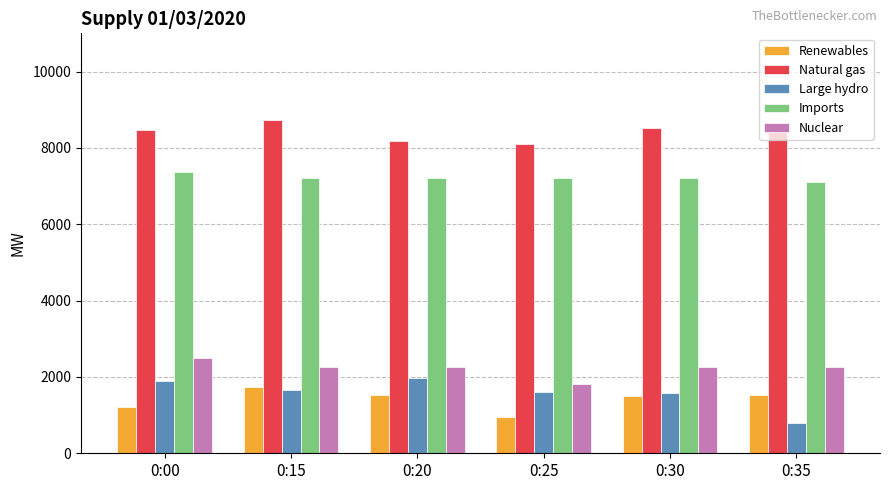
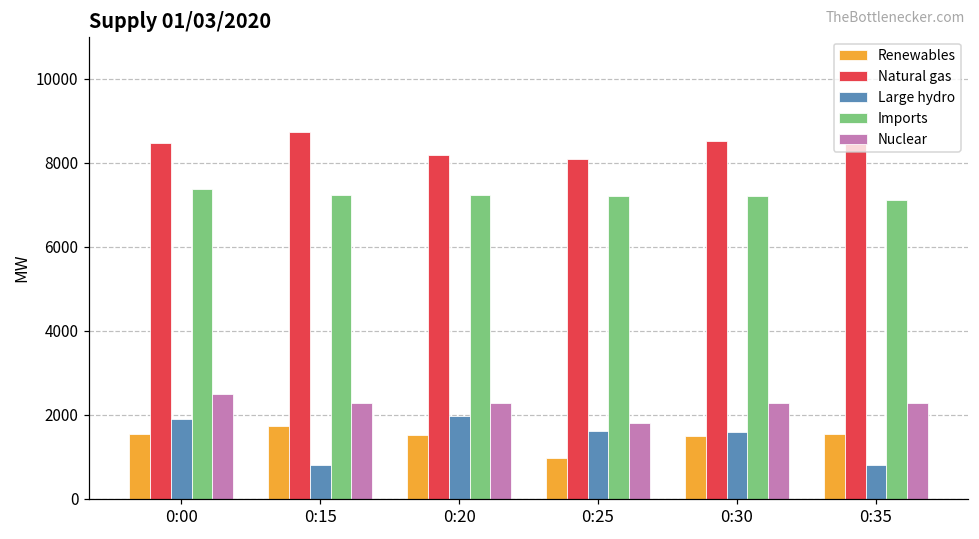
Renewables, 0:00: 1200 -> 1500
Large hydro, 0:15: 1700 -> 800
